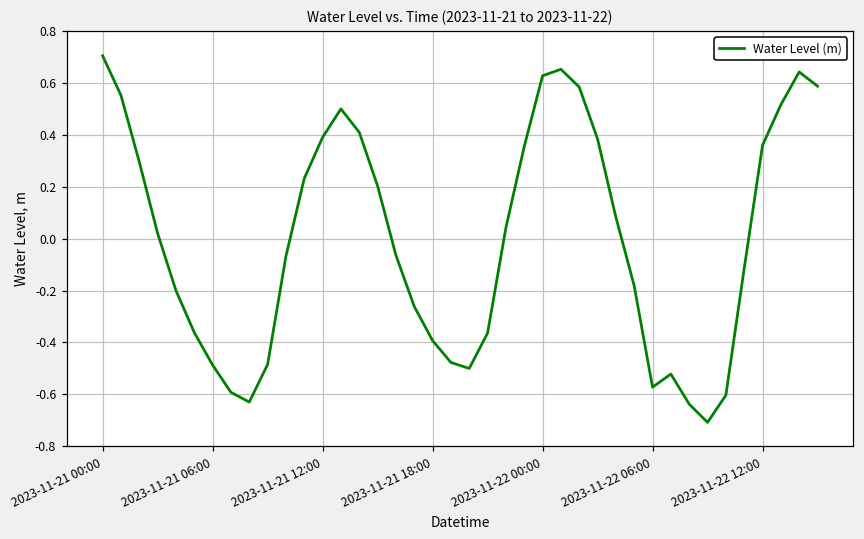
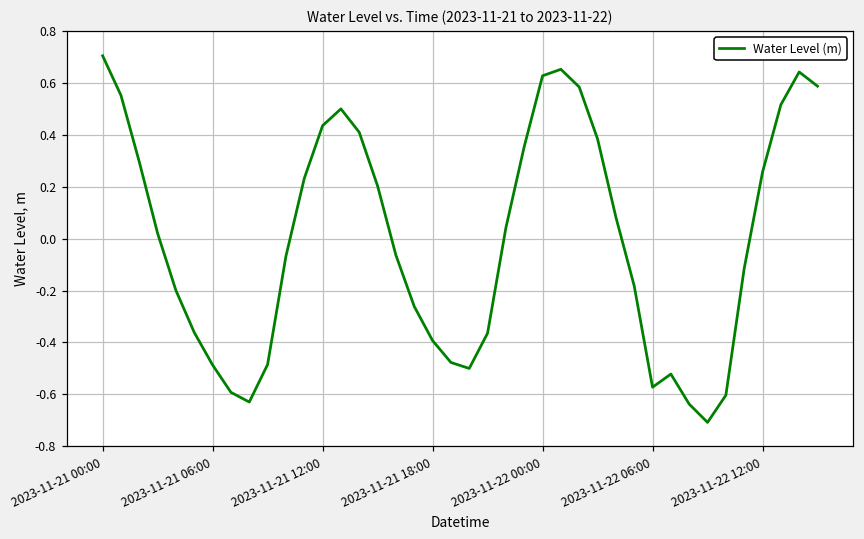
2023-11-21 12:00: 0.39 -> 0.44
2023-11-22 12:00: 0.36 -> 0.26
